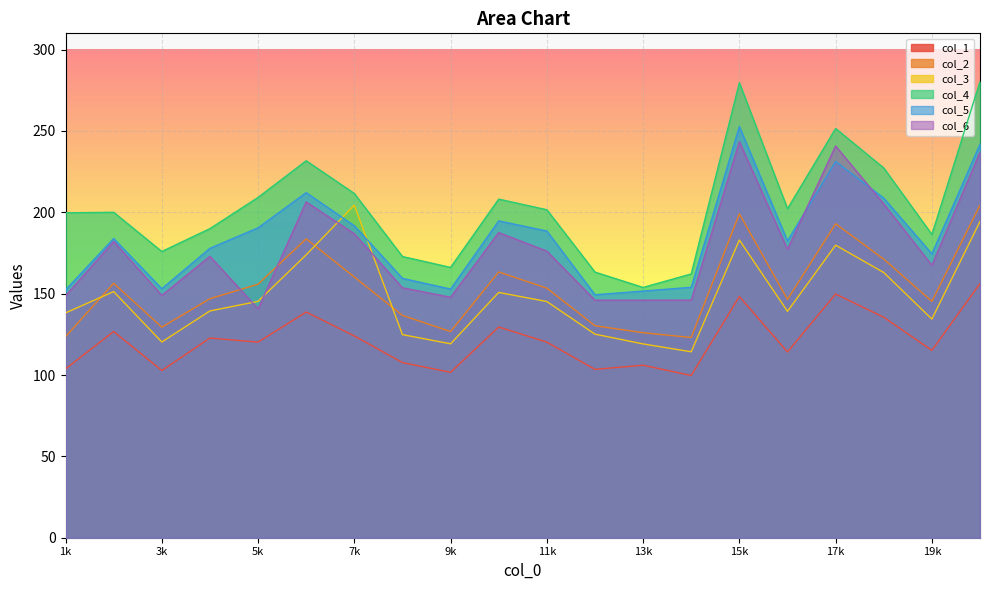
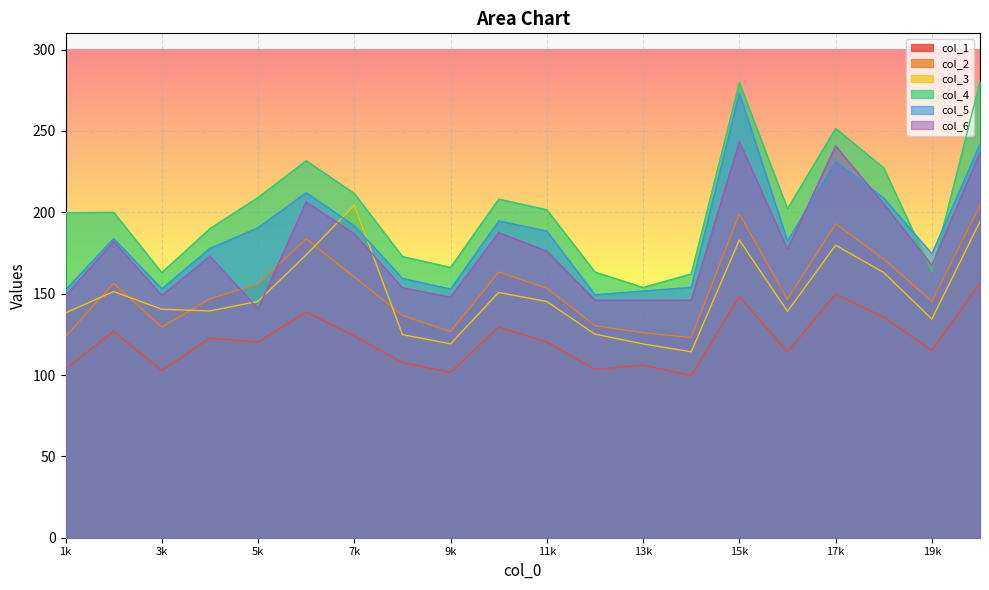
col_3, 3k: 120 -> 140
col_4, 3k: 176 -> 163
col_5, 15k: 253 -> 273
col_4, 19k: 186 -> 164
